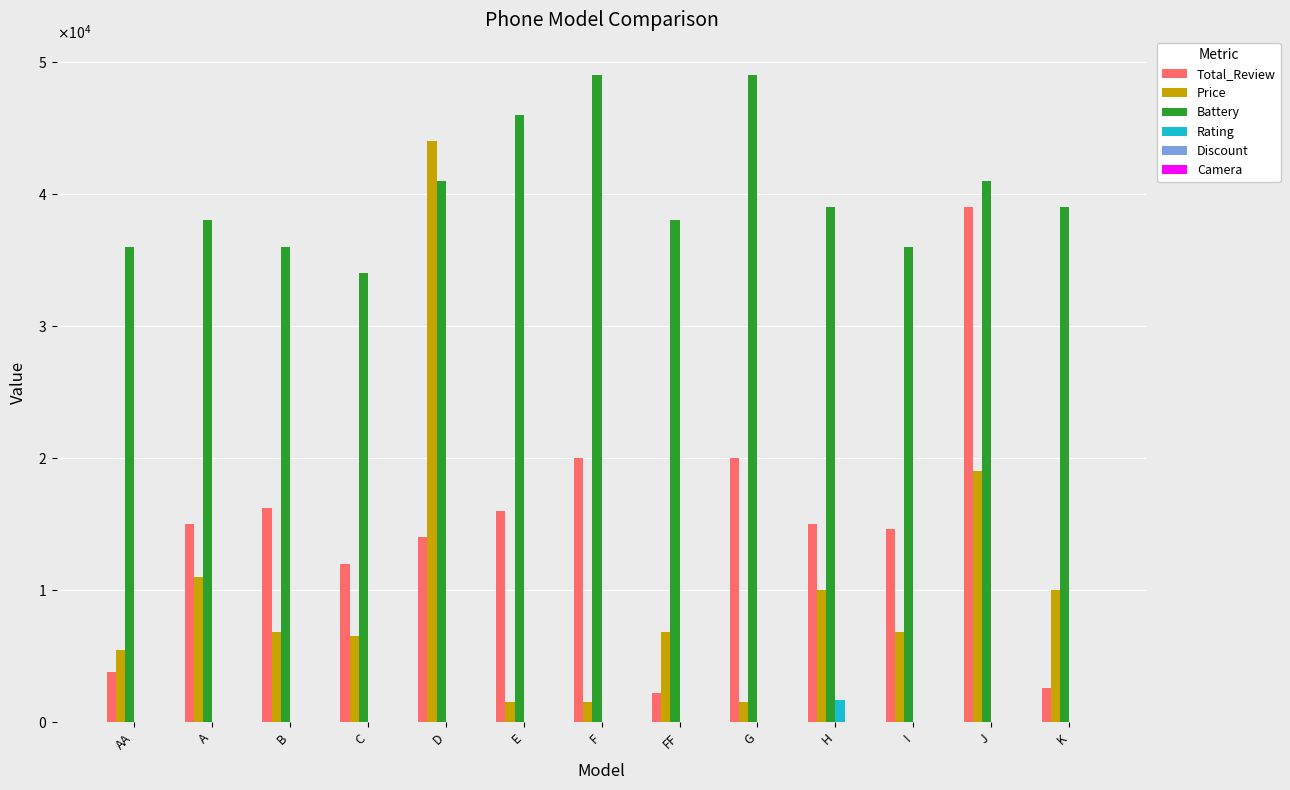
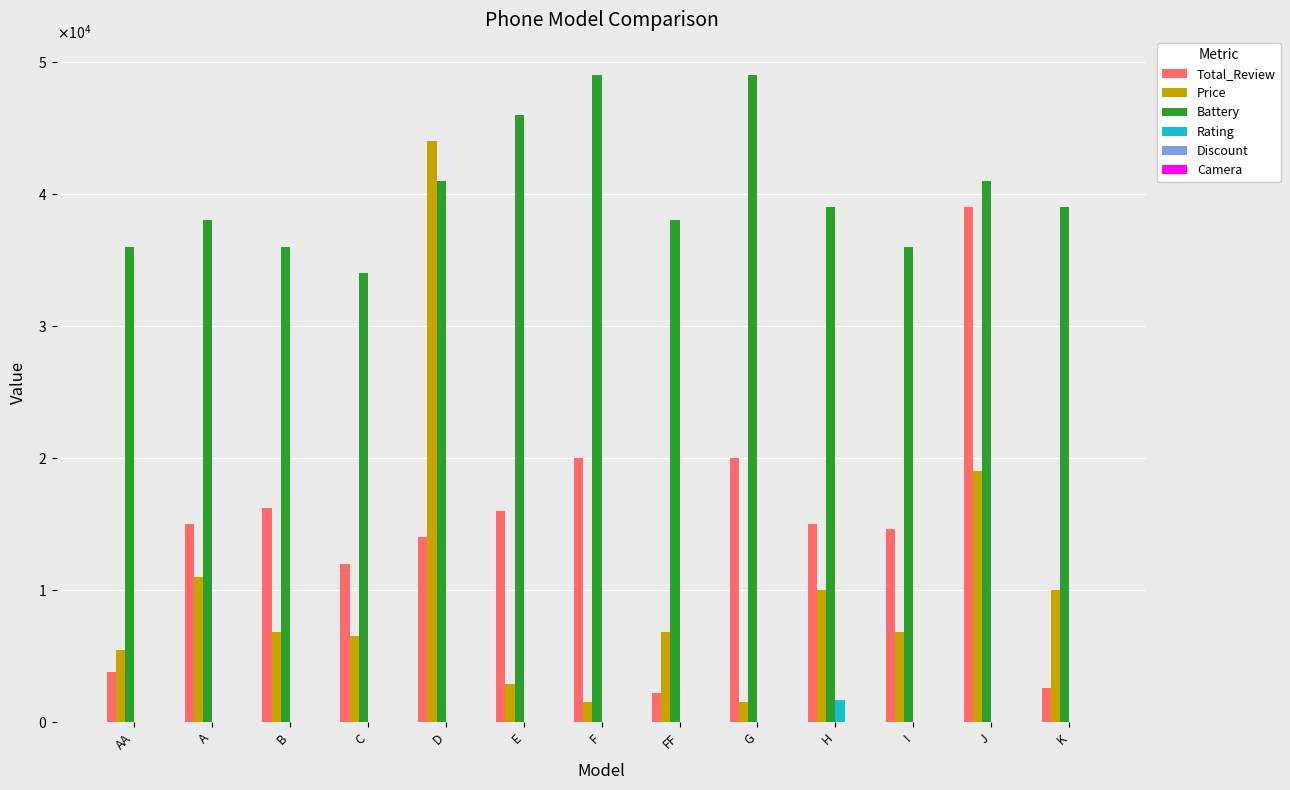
Price, E: 1500 -> 2900
